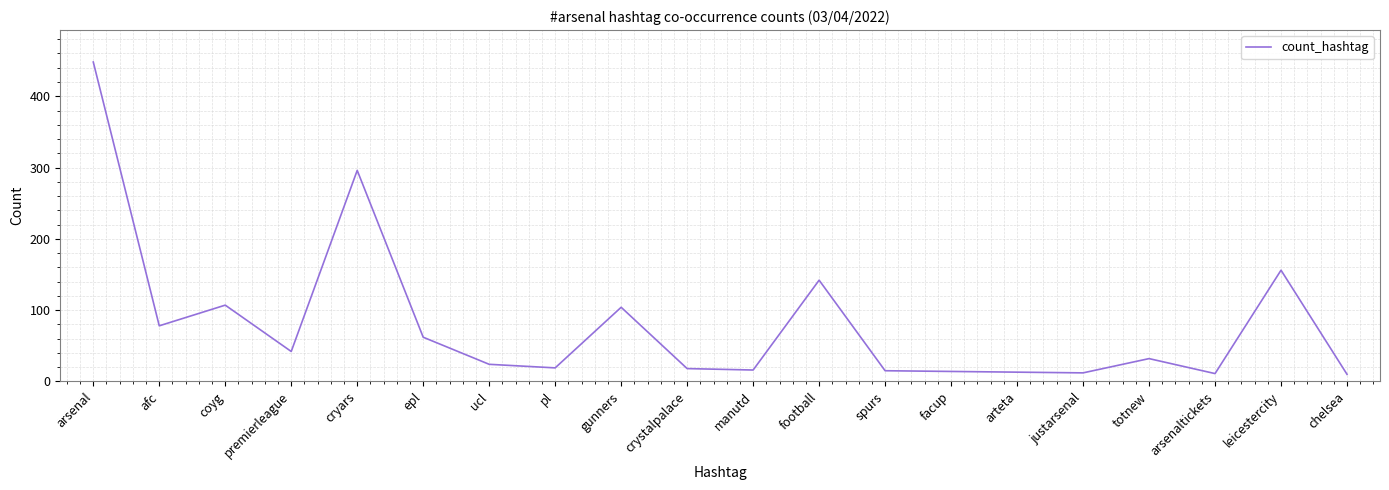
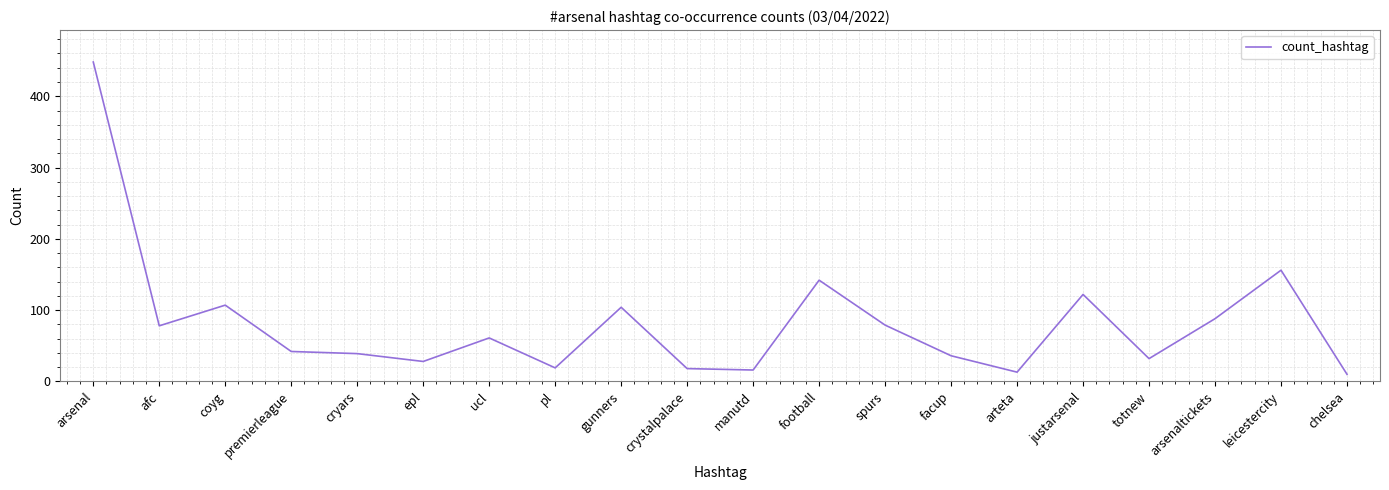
cryars: 300 -> 40
epl: 60 -> 30
ucl: 20 -> 60
spurs: 20 -> 80
facup: 10 -> 40
justarsenal: 10 -> 120
arsenaltickets: 10 -> 90
